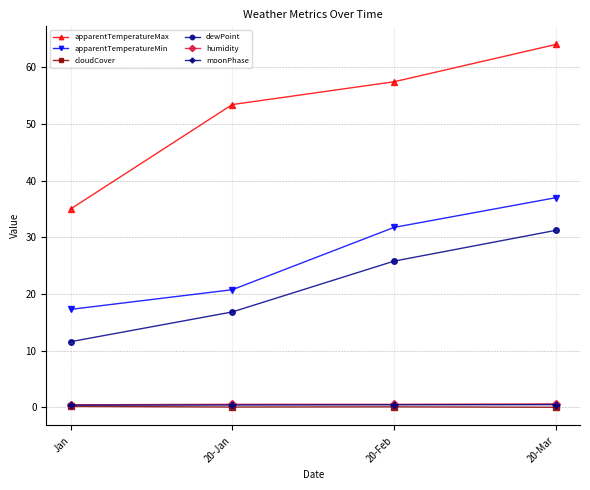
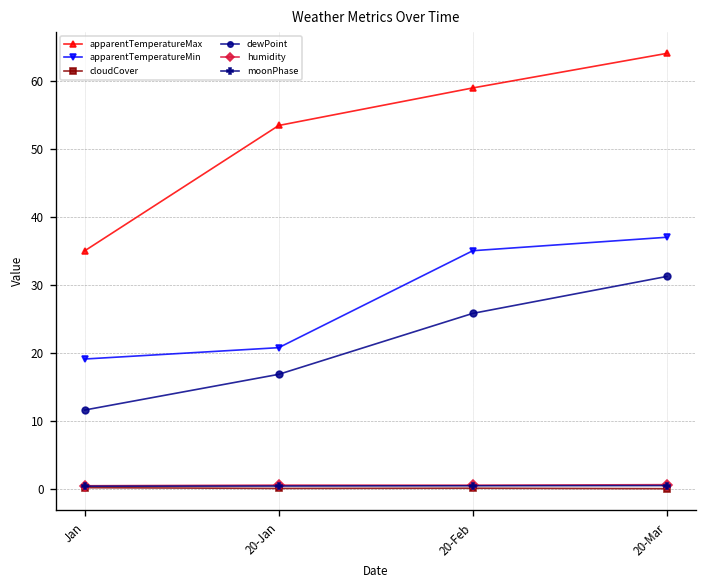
apparentTemperatureMin, Jan: 17 -> 19
apparentTemperatureMax, 20-Feb: 57 -> 59
apparentTemperatureMin, 20-Feb: 32 -> 35
